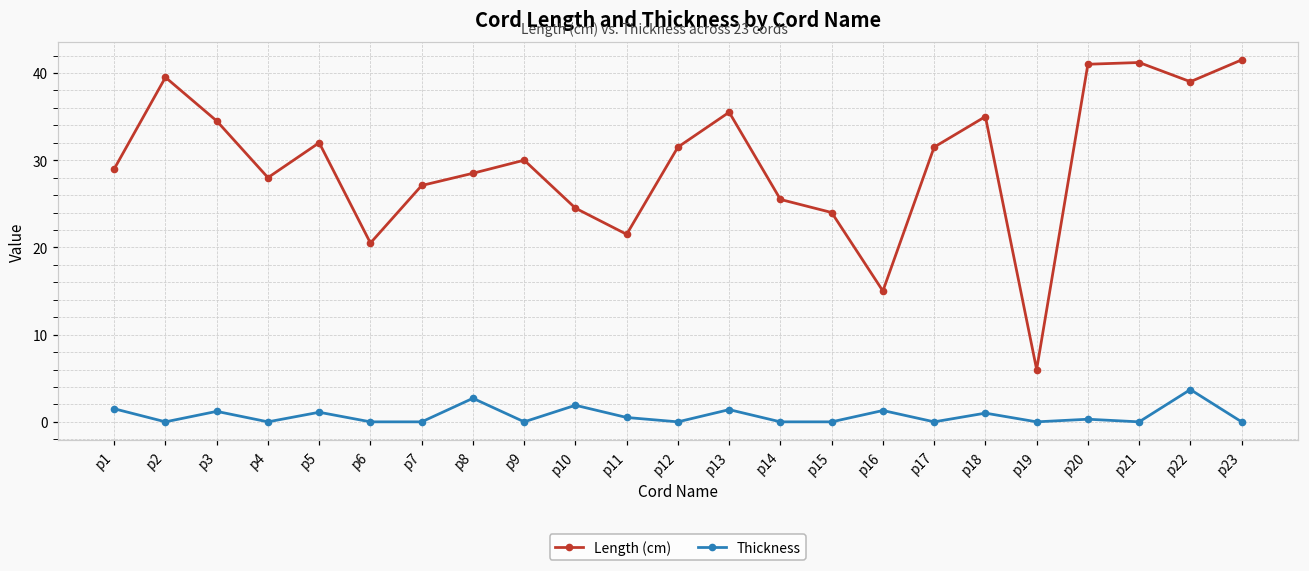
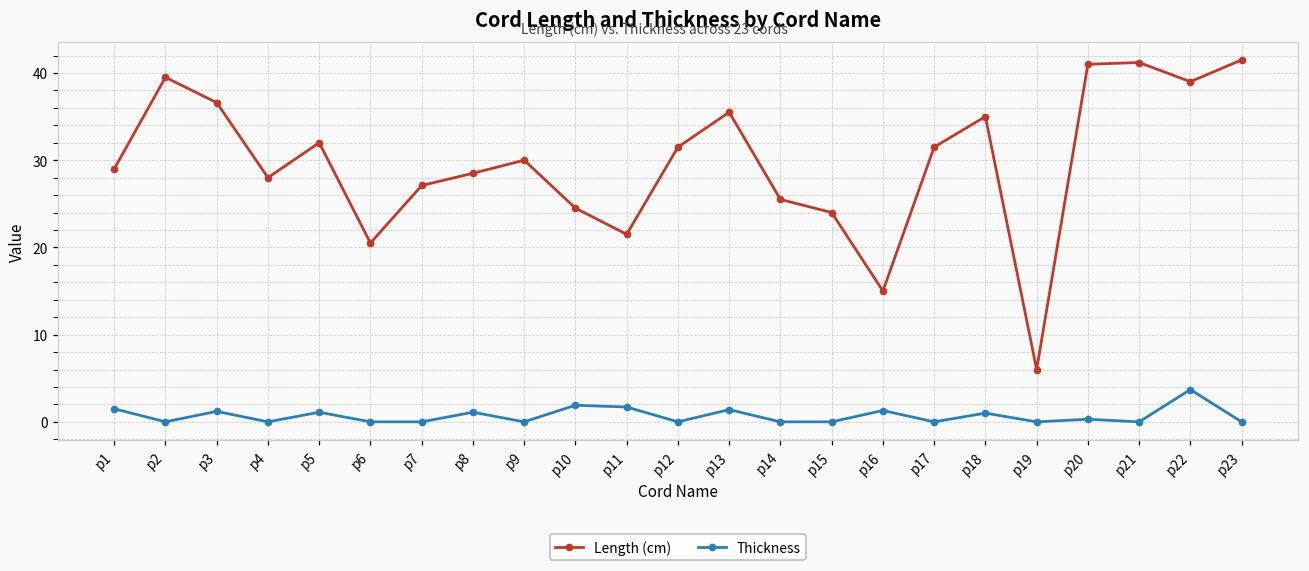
Length (cm), p3: 35 -> 37
Thickness, p8: 3 -> 1
Thickness, p11: 1 -> 2
